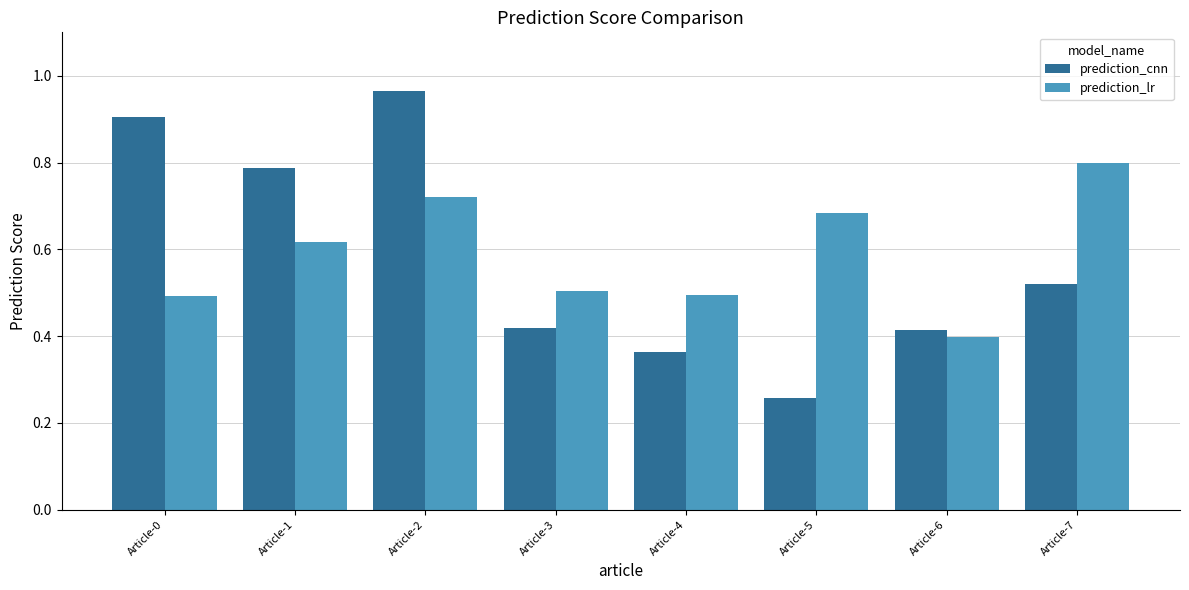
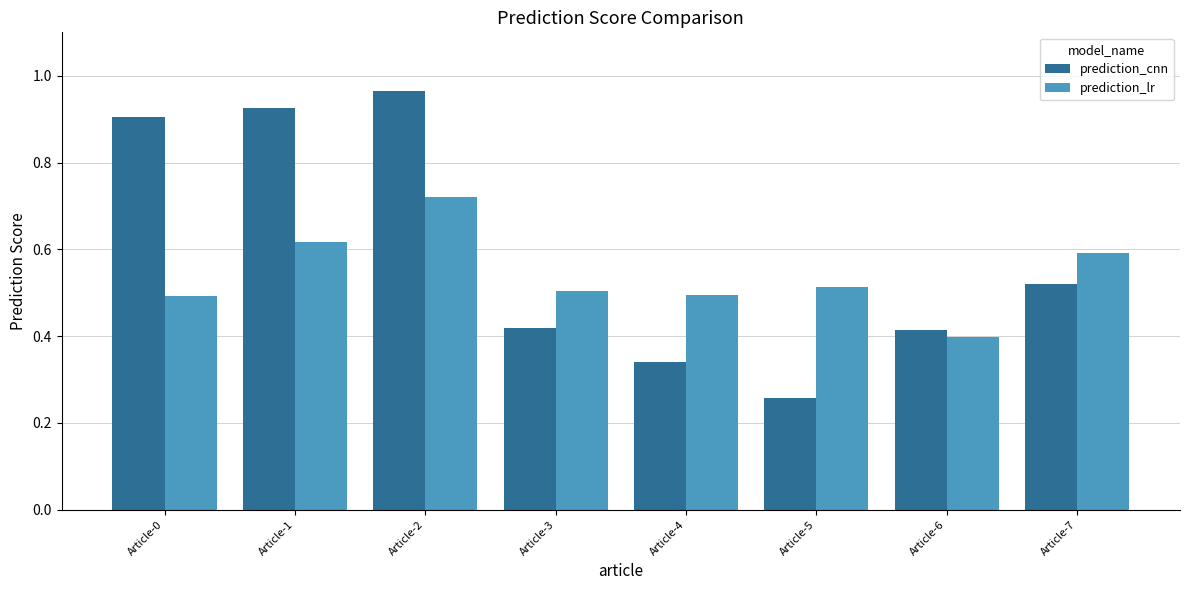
prediction_cnn, Article-1: 0.79 -> 0.93
prediction_cnn, Article-4: 0.36 -> 0.34
prediction_lr, Article-5: 0.68 -> 0.51
prediction_lr, Article-7: 0.80 -> 0.59
